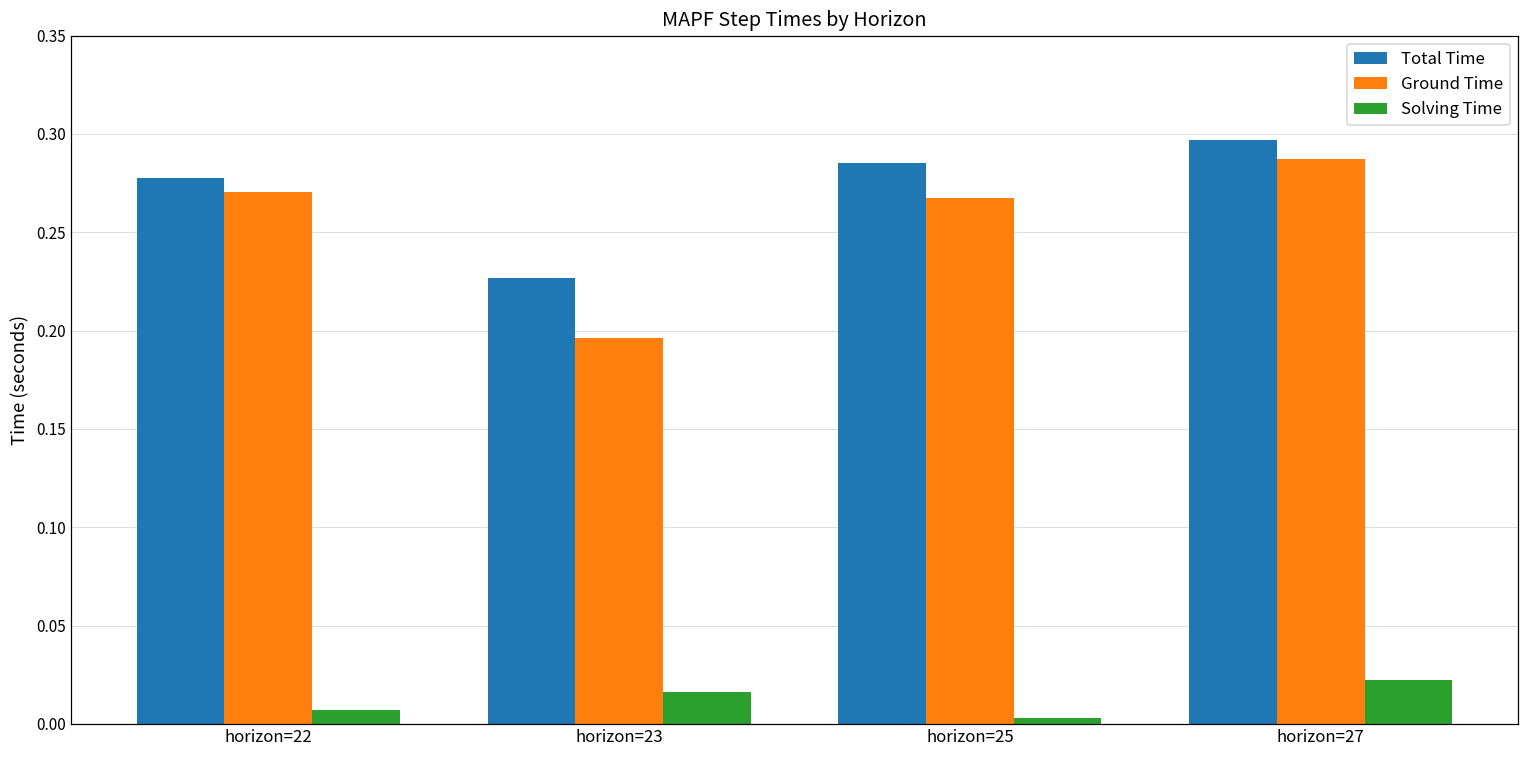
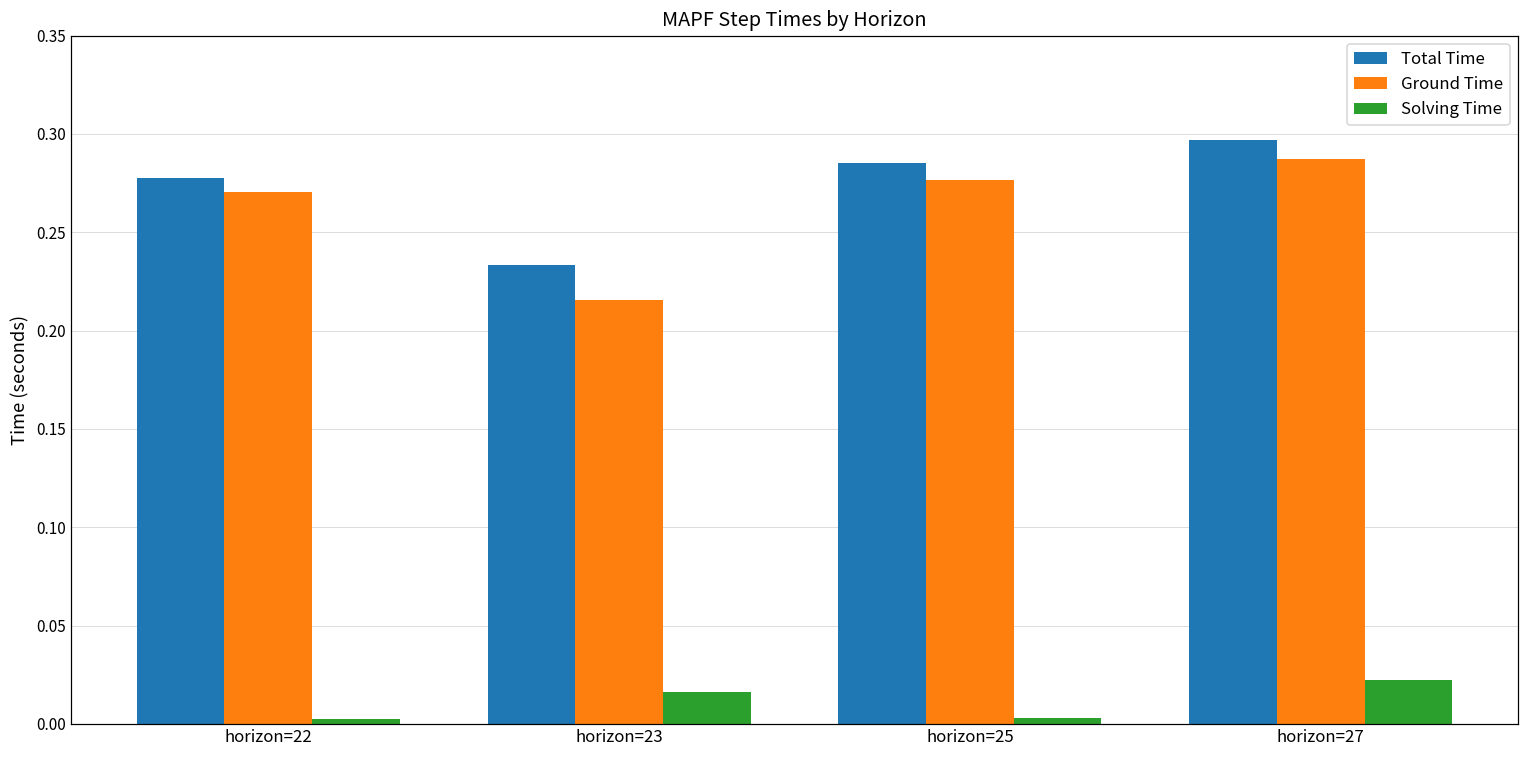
Solving Time, horizon=22: 0.007 -> 0.002
Total Time, horizon=23: 0.227 -> 0.233
Ground Time, horizon=23: 0.196 -> 0.215
Ground Time, horizon=25: 0.268 -> 0.277
